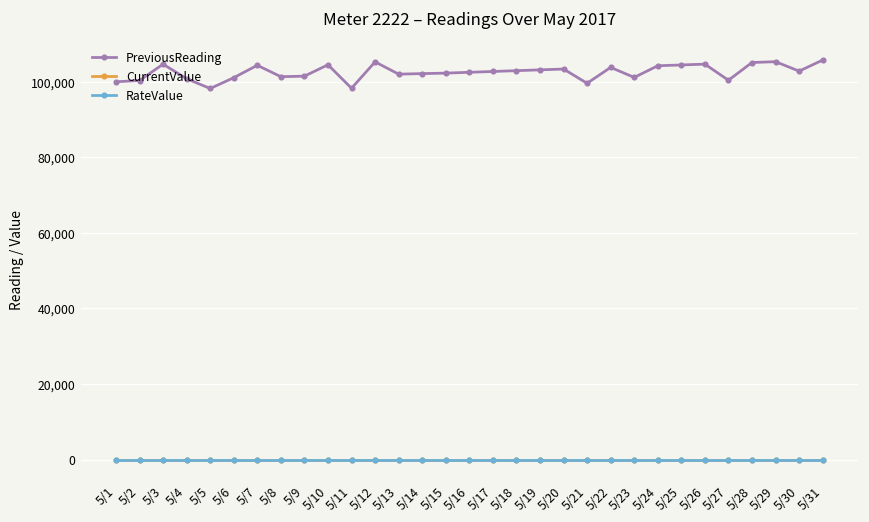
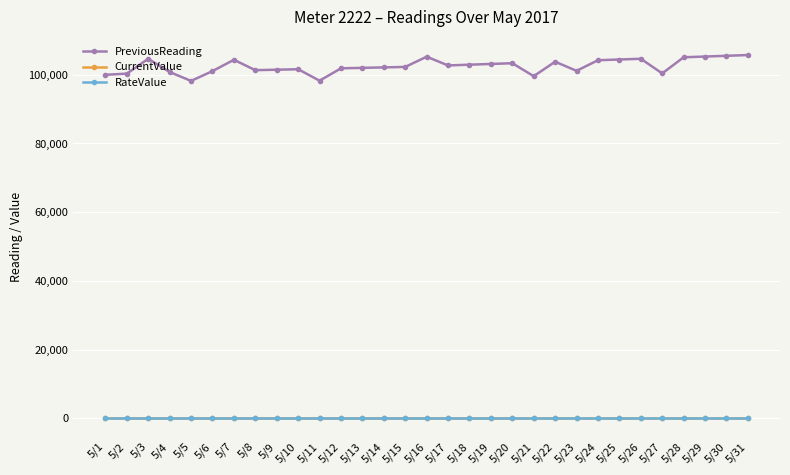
PreviousReading, 5/10: 105,000 -> 102,000
PreviousReading, 5/12: 105,000 -> 102,000
PreviousReading, 5/16: 103,000 -> 105,000
PreviousReading, 5/30: 103,000 -> 106,000
